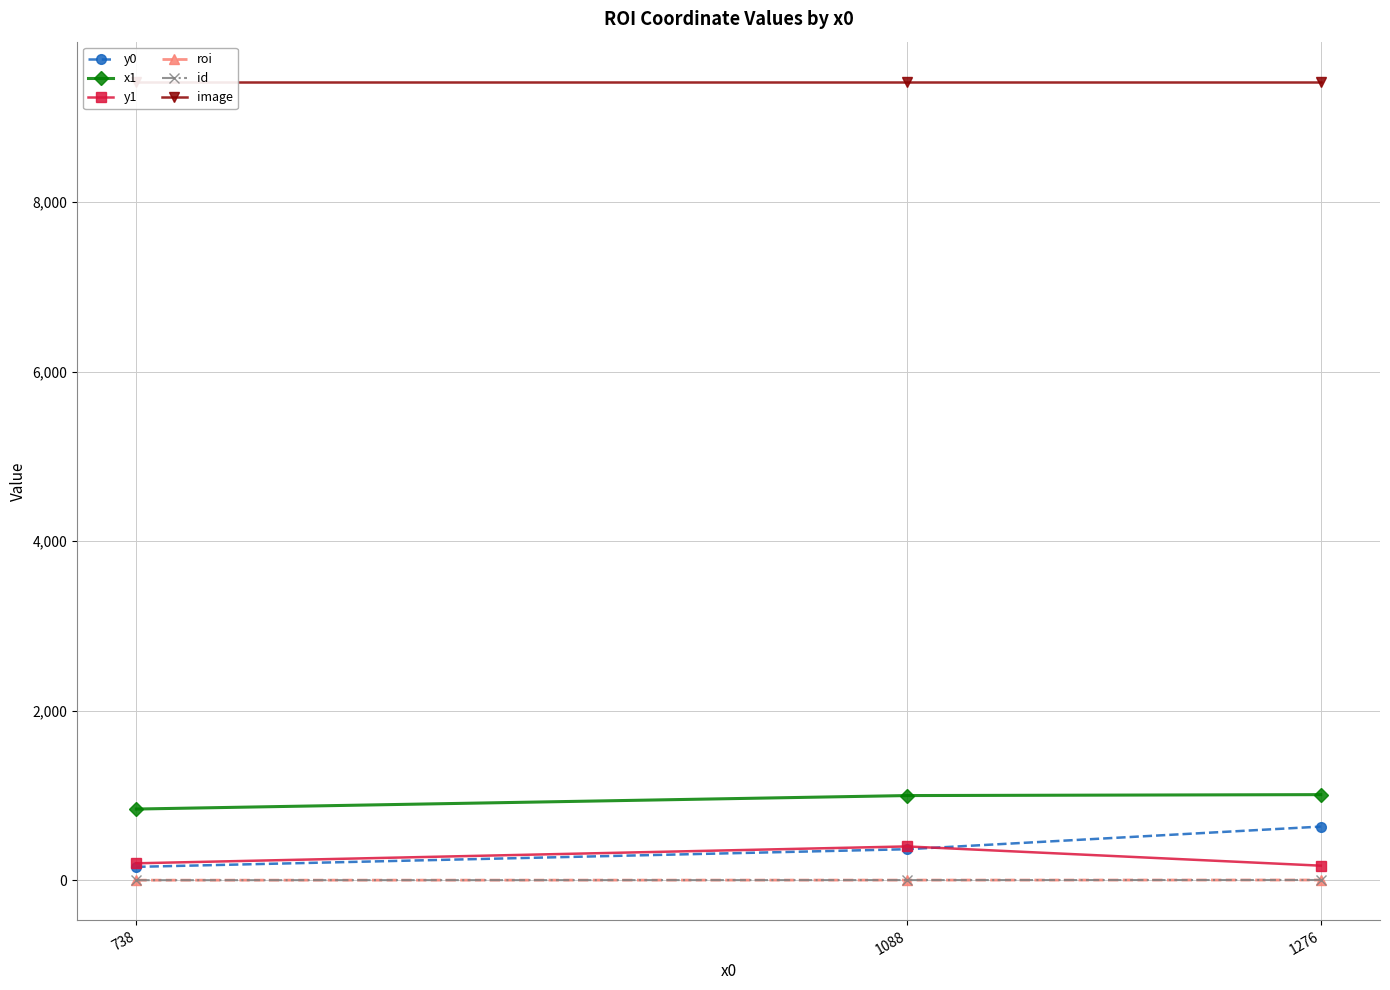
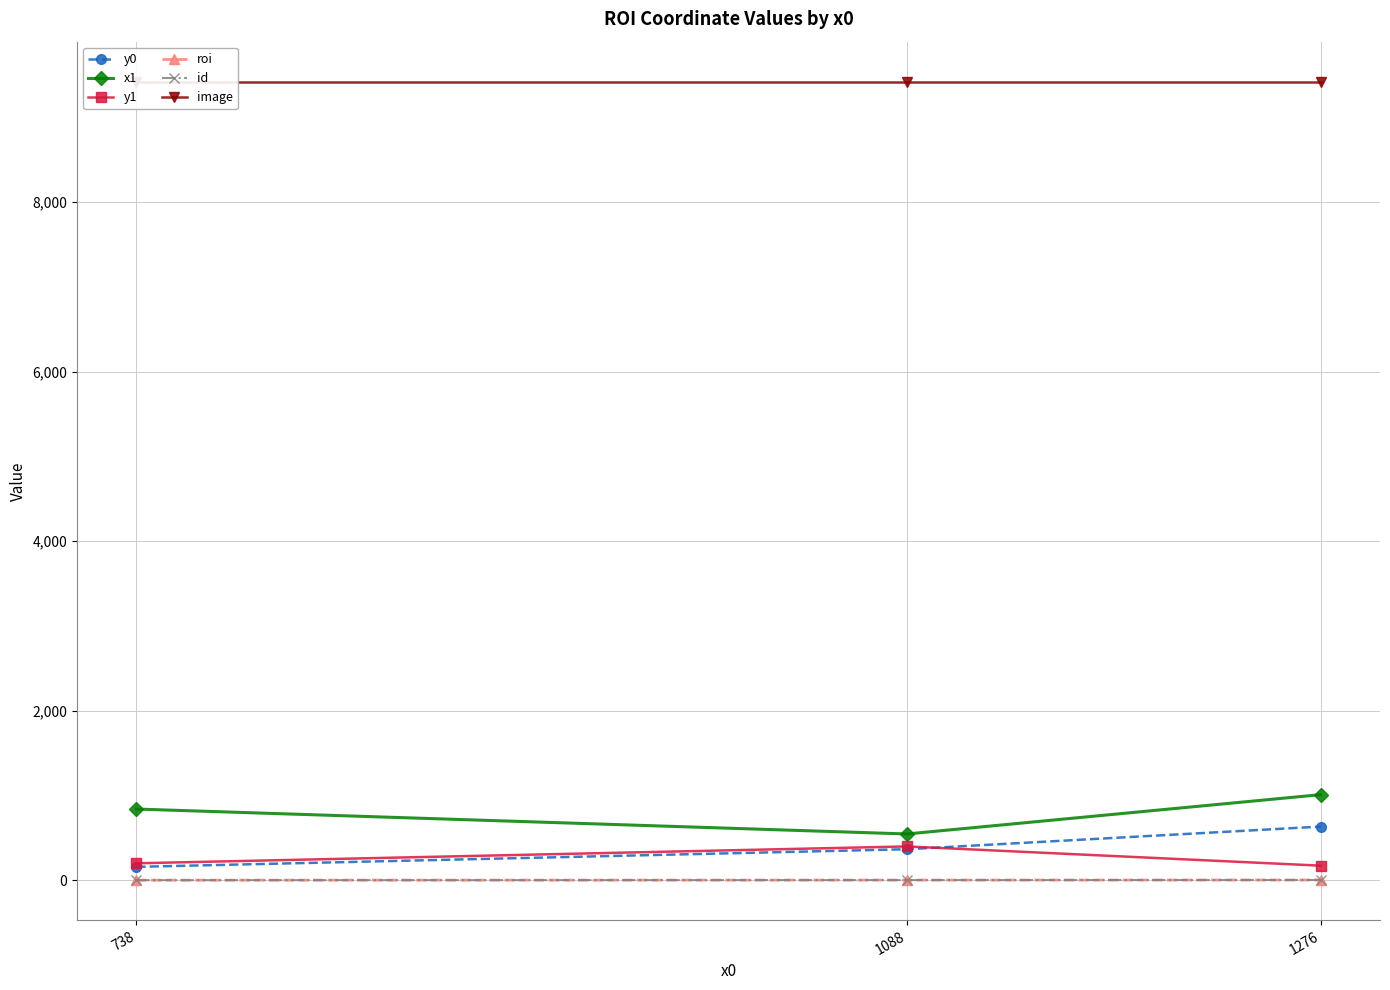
x1, 1088: 1,000 -> 500
